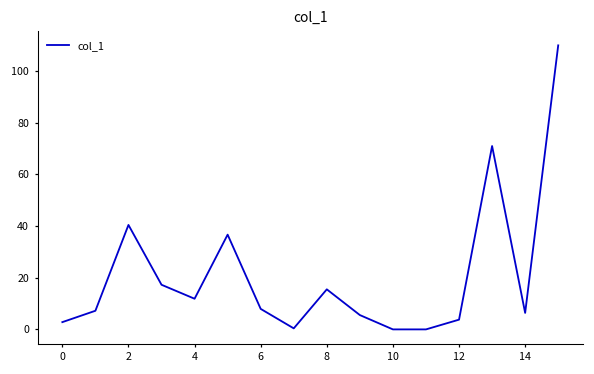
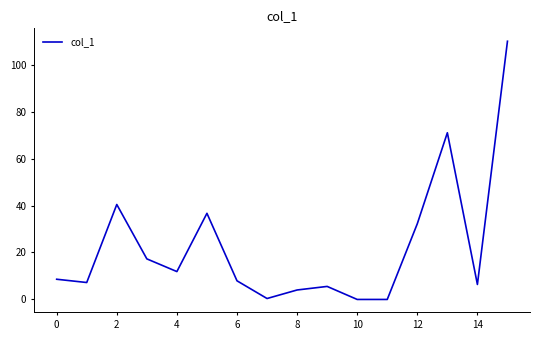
0: 3 -> 9
8: 16 -> 4
12: 4 -> 32
